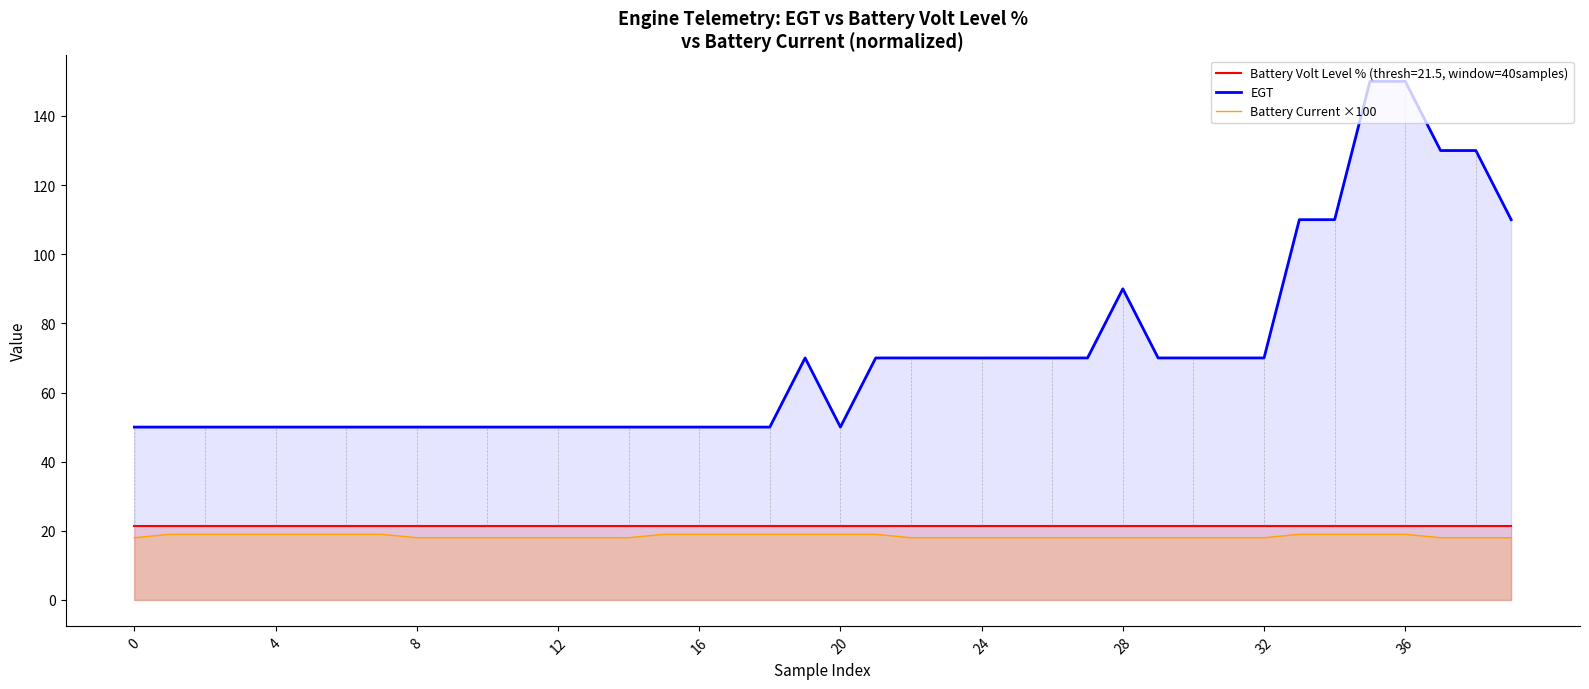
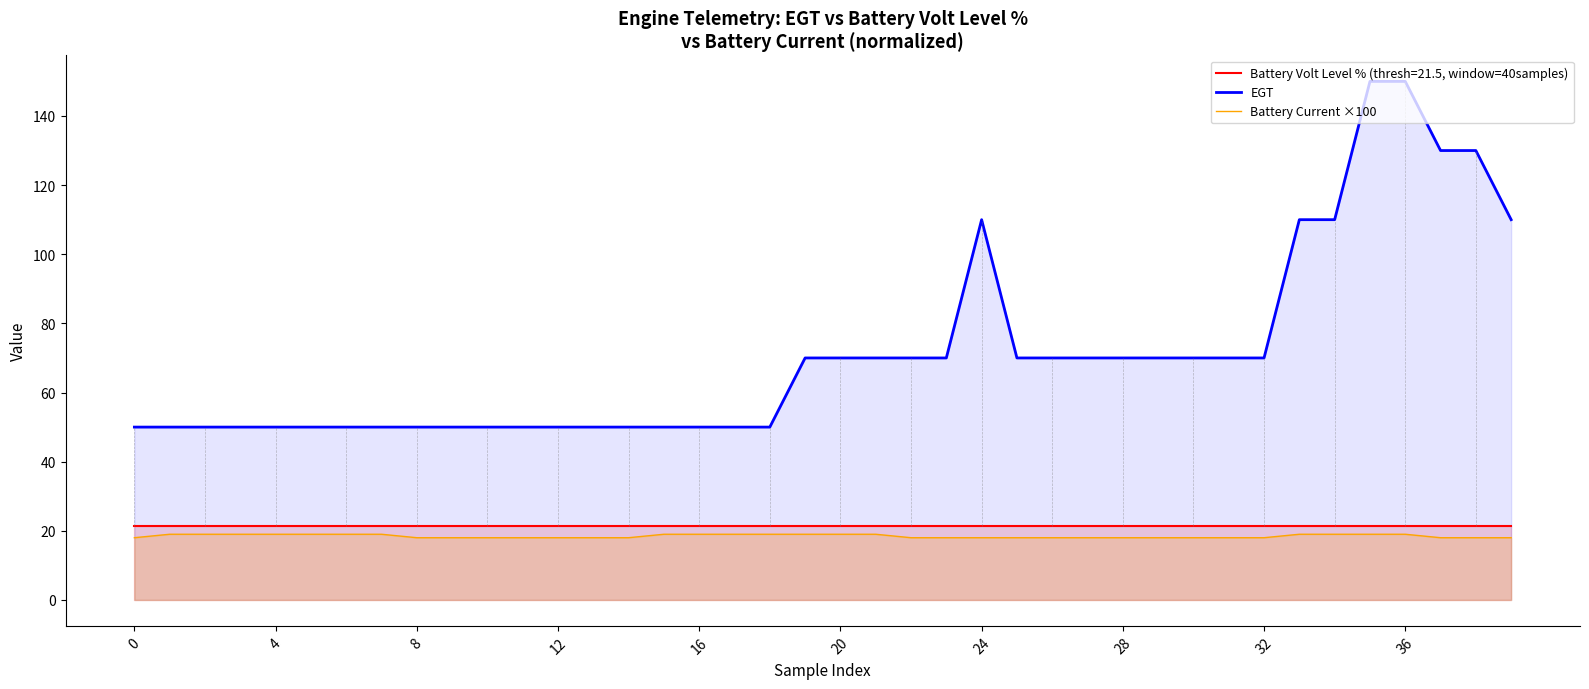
EGT, 20: 50 -> 70
EGT, 24: 70 -> 110
EGT, 28: 90 -> 70
